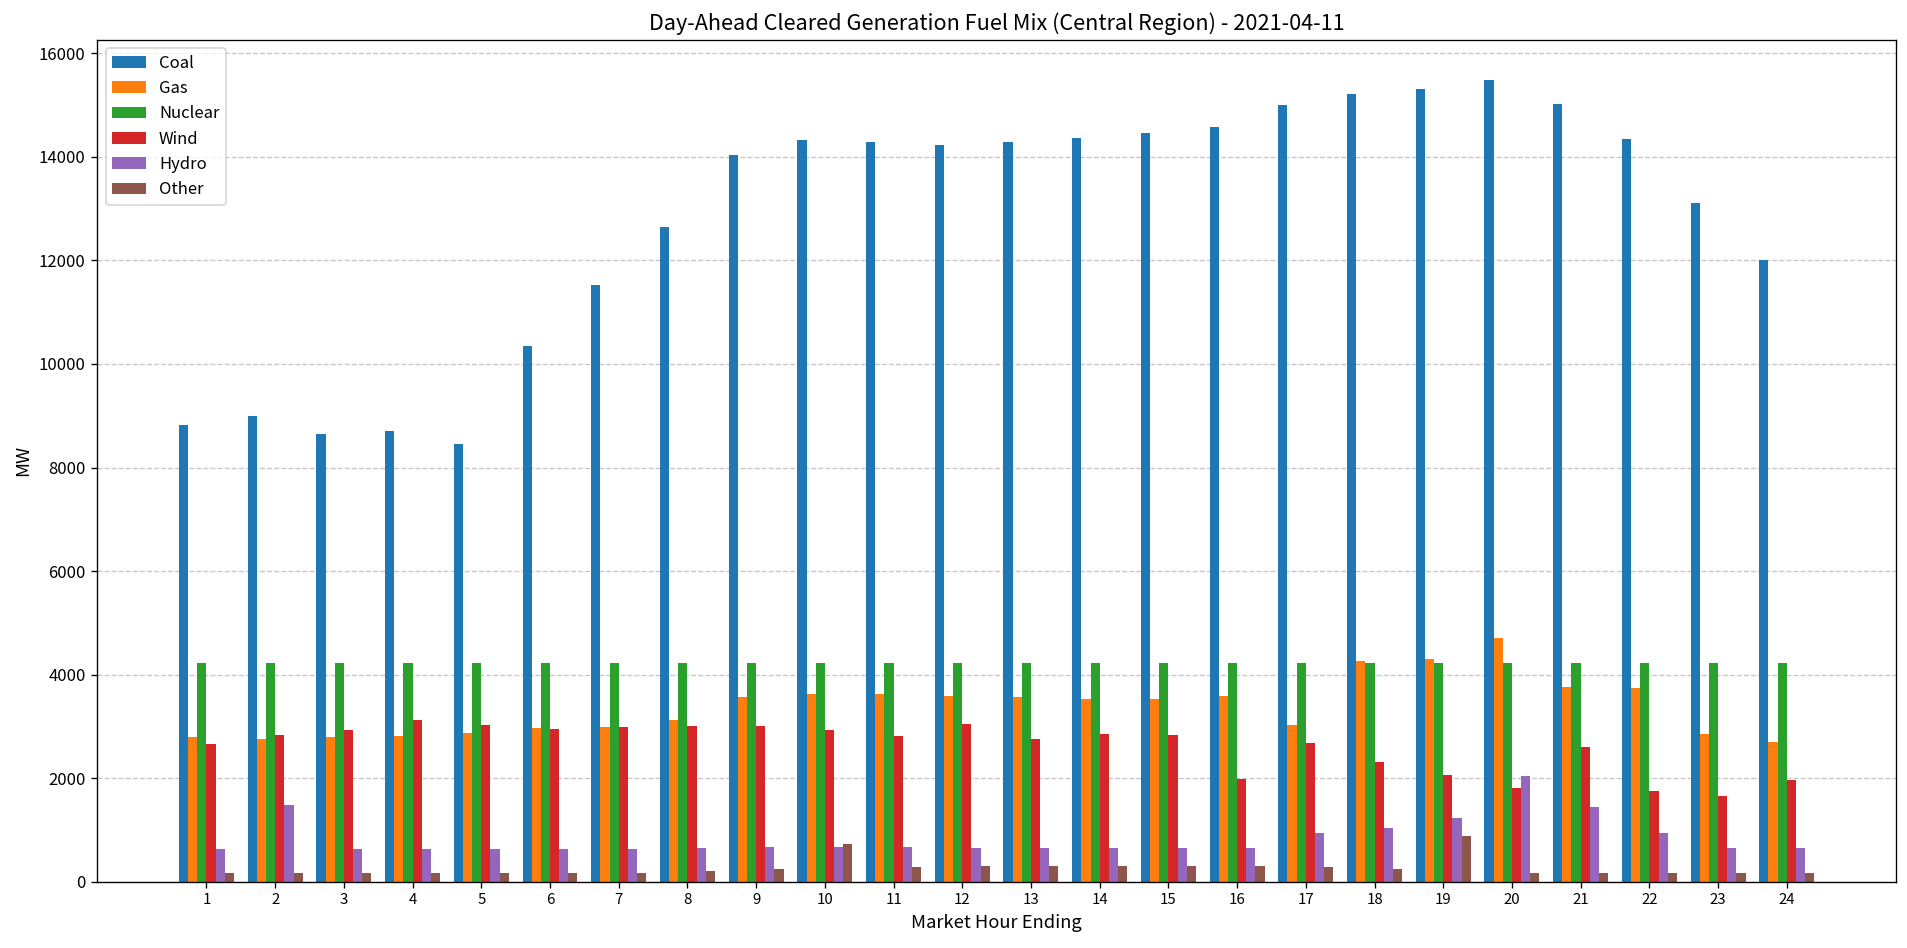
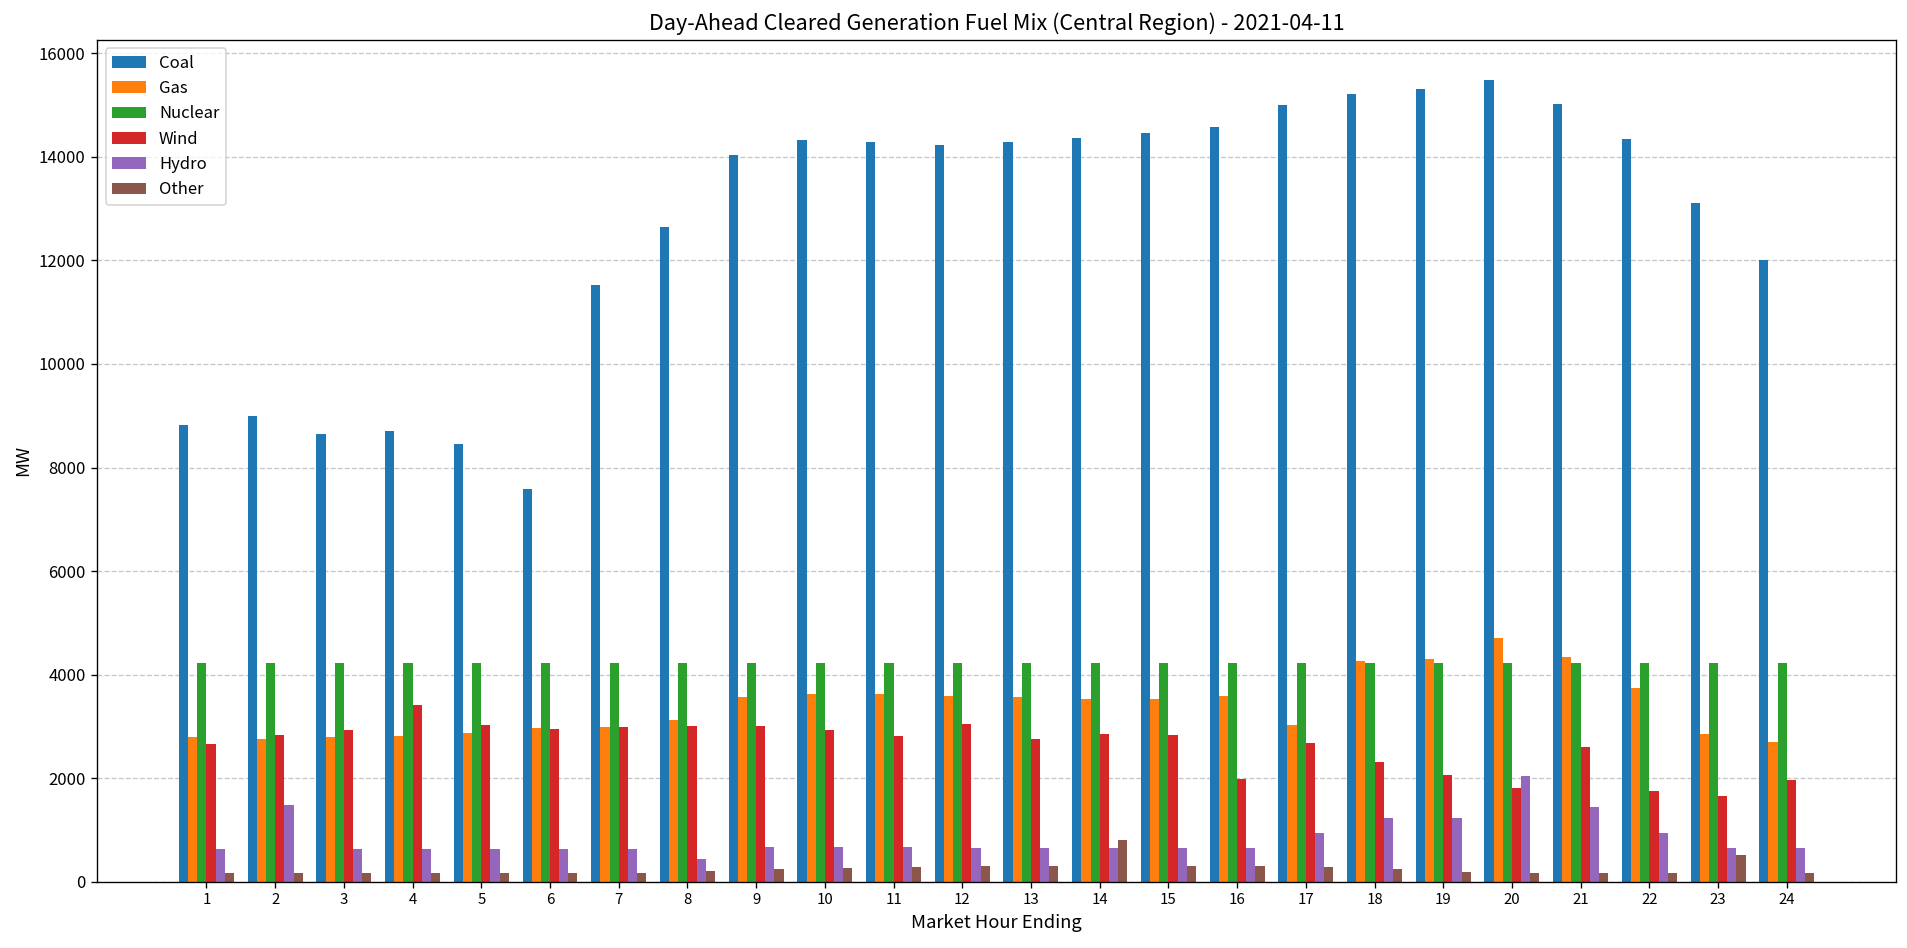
Wind, 4: 3100 -> 3400
Coal, 6: 10400 -> 7600
Hydro, 8: 600 -> 400
Other, 10: 700 -> 300
Other, 14: 300 -> 800
Hydro, 18: 1000 -> 1200
Other, 19: 900 -> 200
Gas, 21: 3800 -> 4300
Other, 23: 200 -> 500
